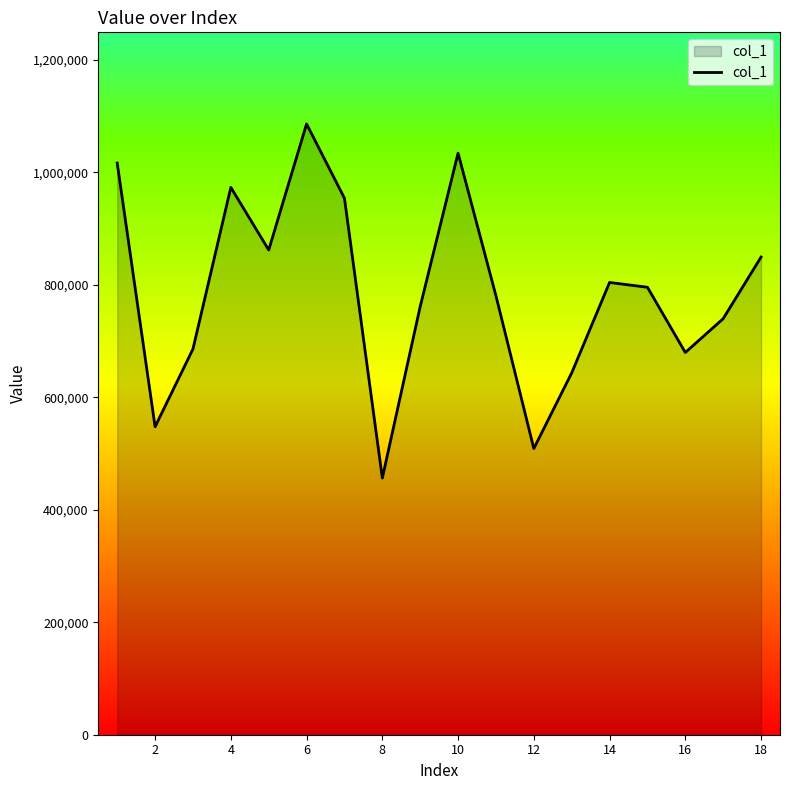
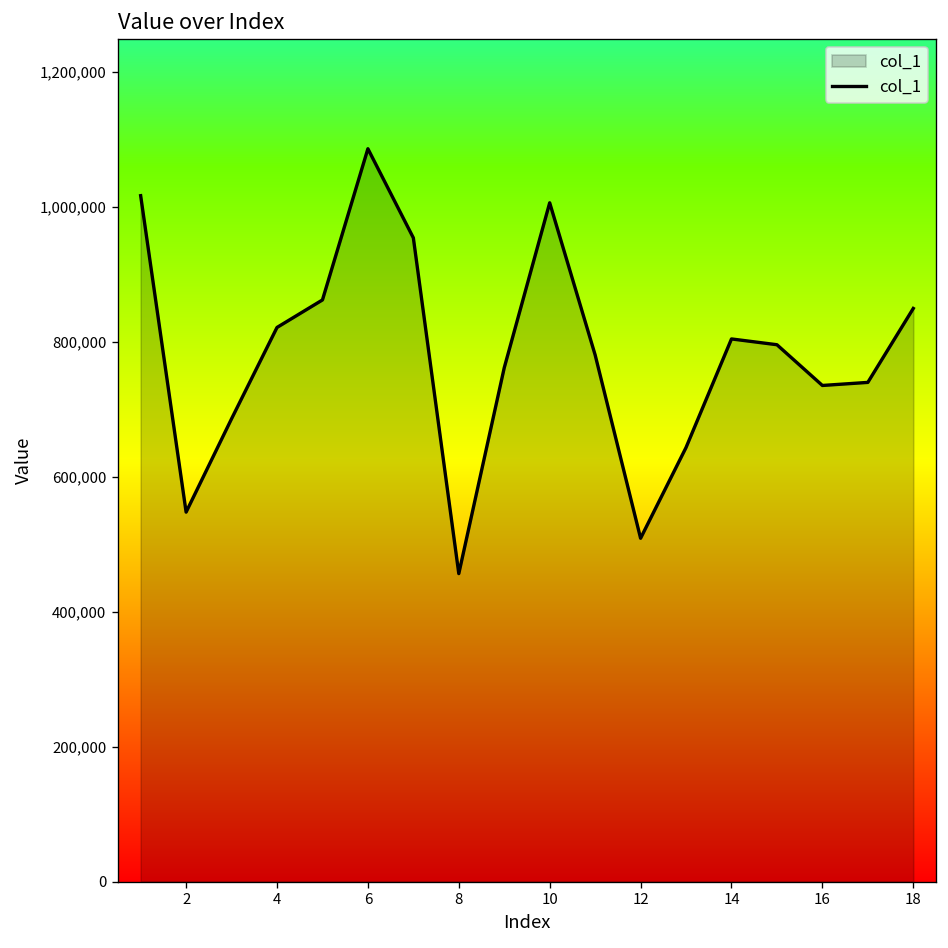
4: 970,000 -> 820,000
10: 1,030,000 -> 1,010,000
16: 680,000 -> 740,000
